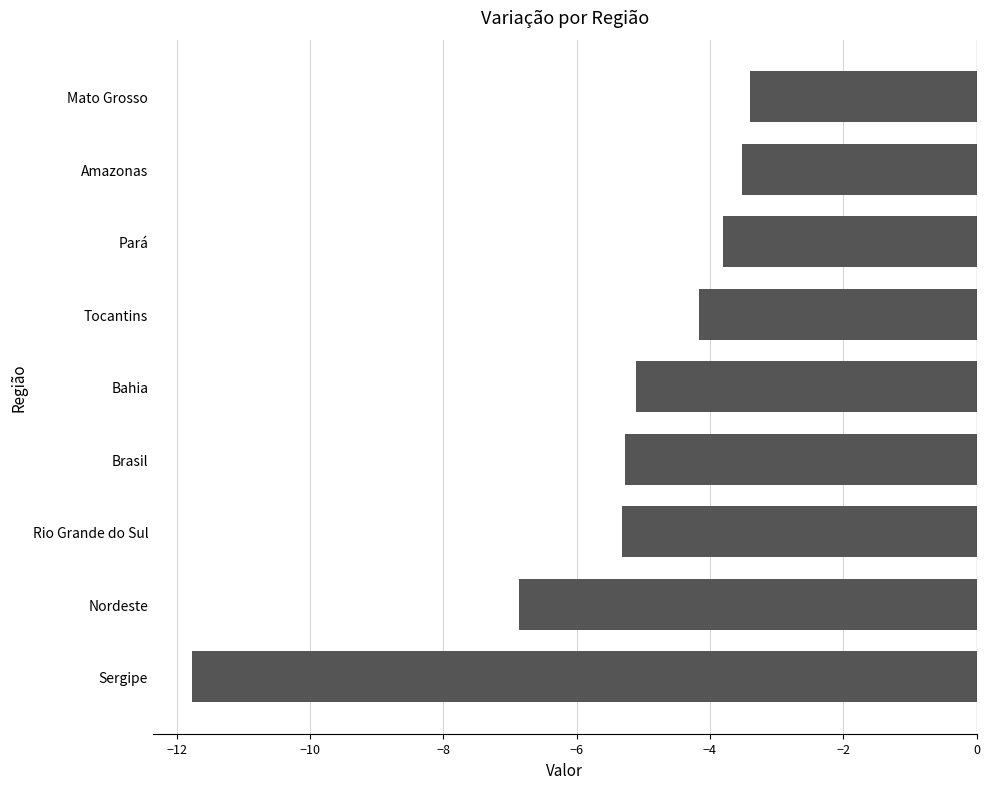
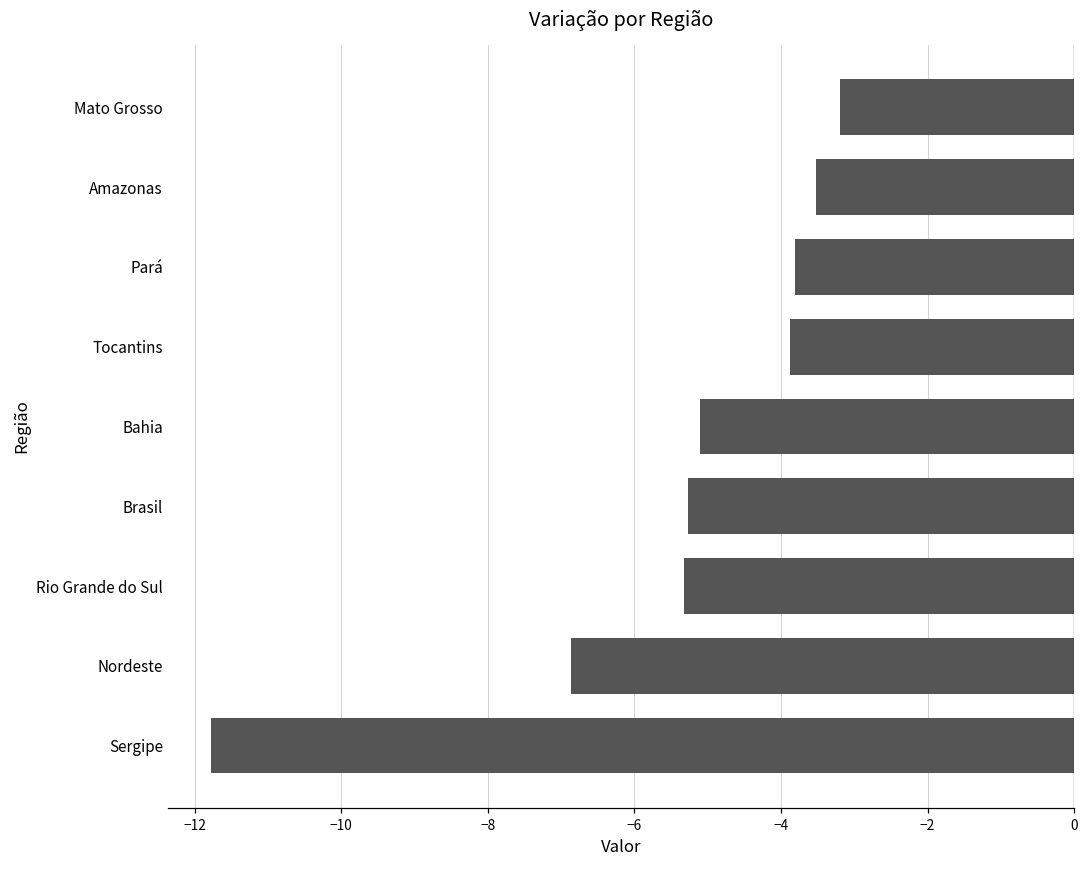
Mato Grosso: -3.4 -> -3.2
Tocantins: -4.2 -> -3.9
